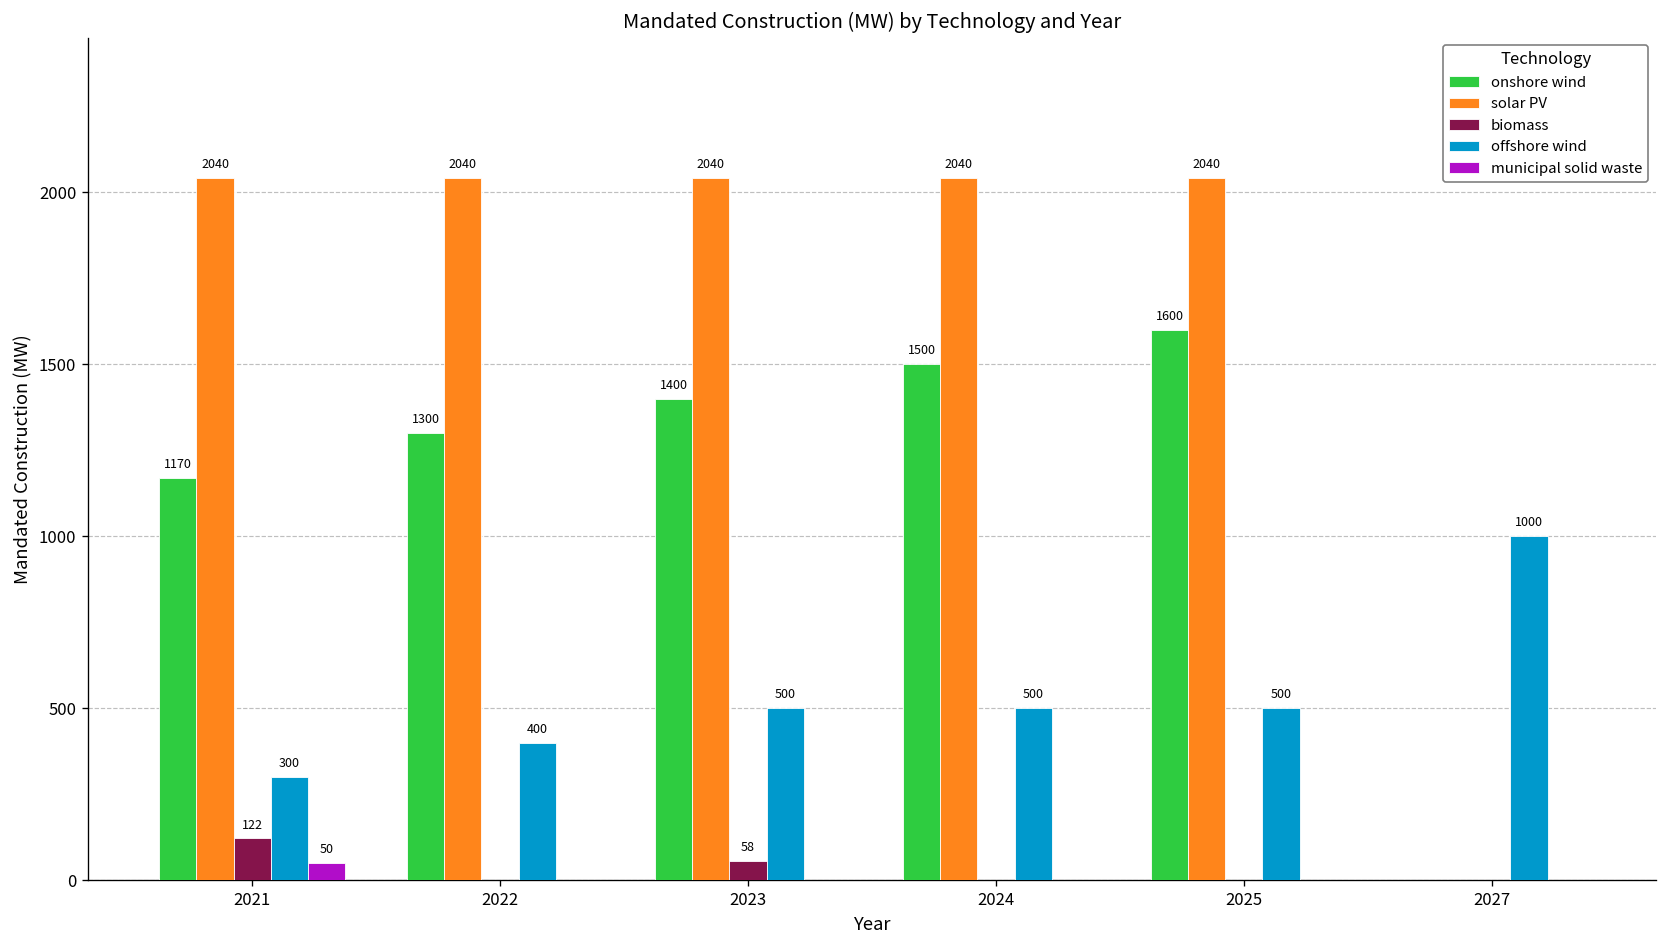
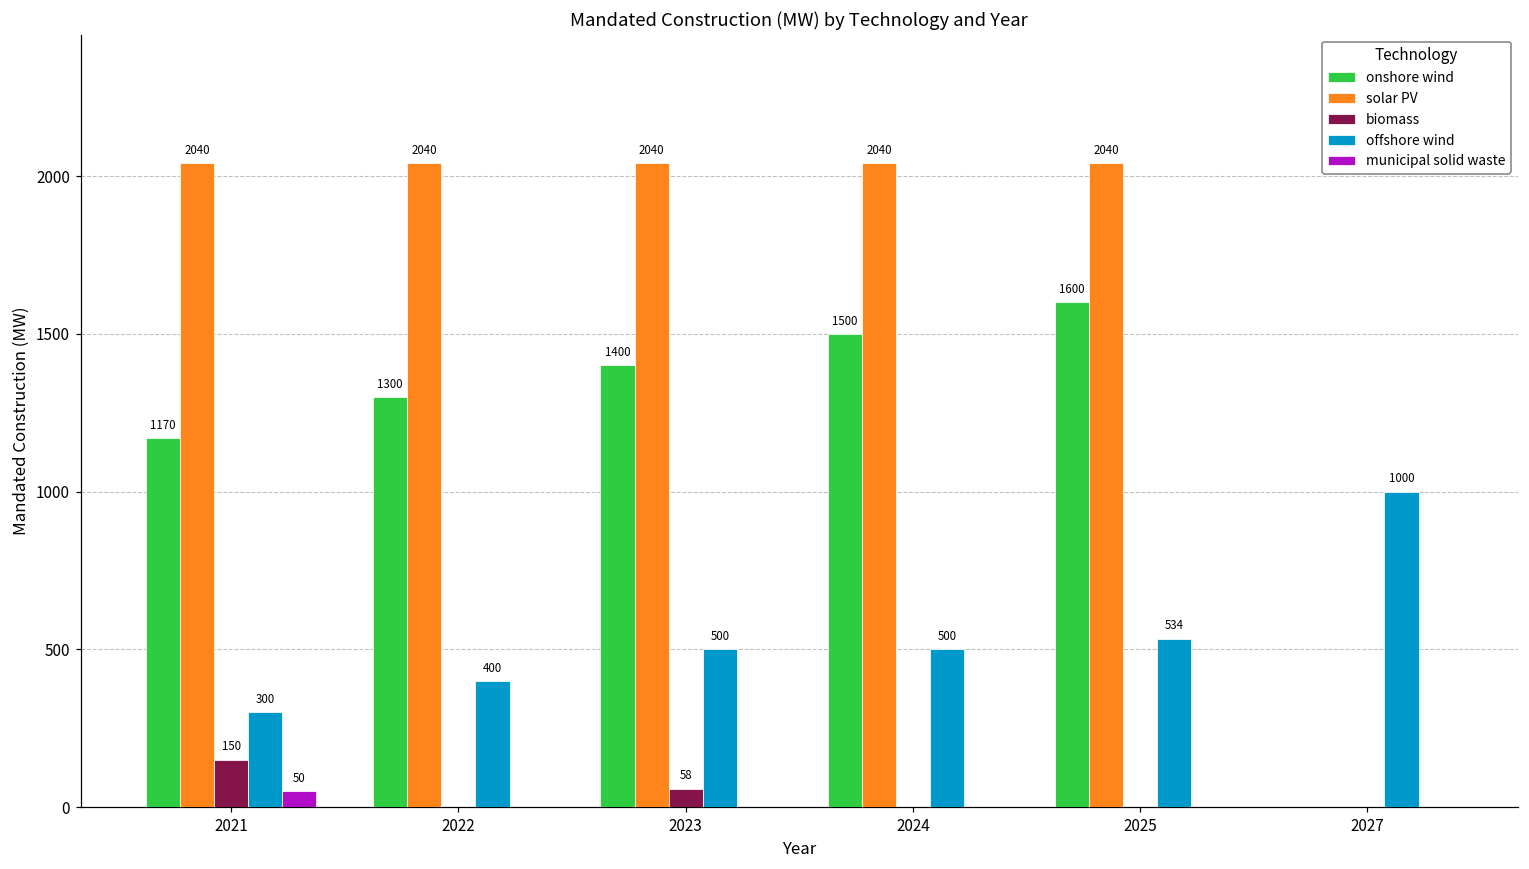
biomass, 2021: 122 -> 150
offshore wind, 2025: 500 -> 534
